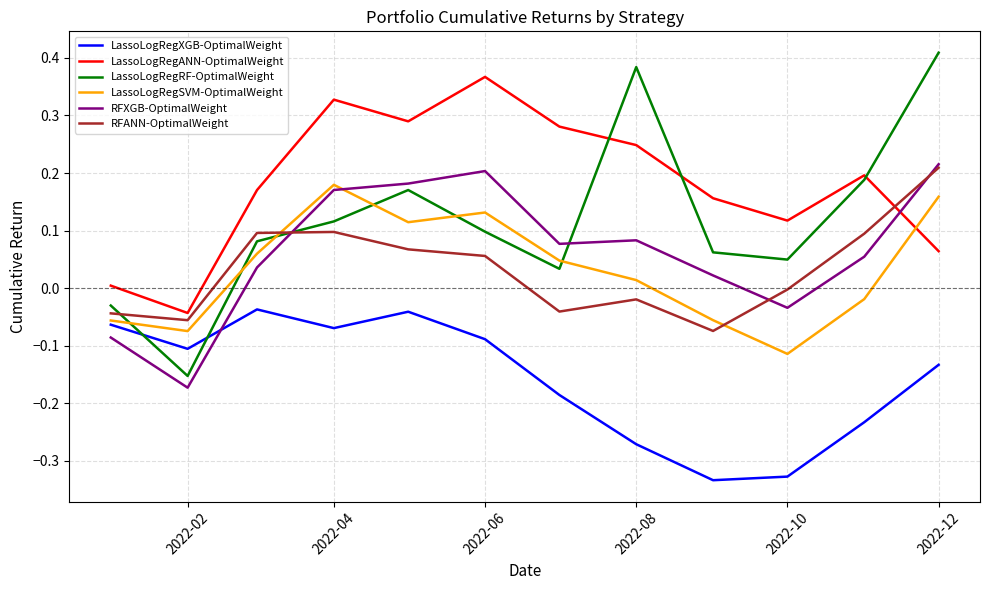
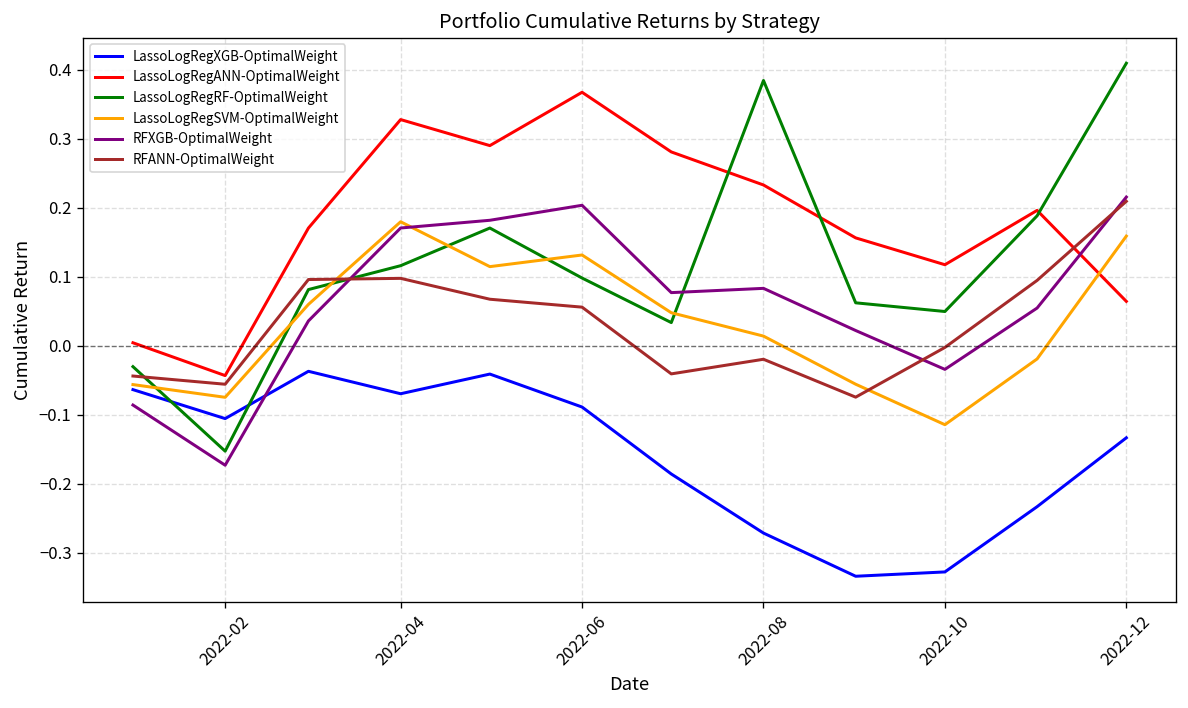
LassoLogRegANN-OptimalWeight, 2022-08: 0.25 -> 0.23
